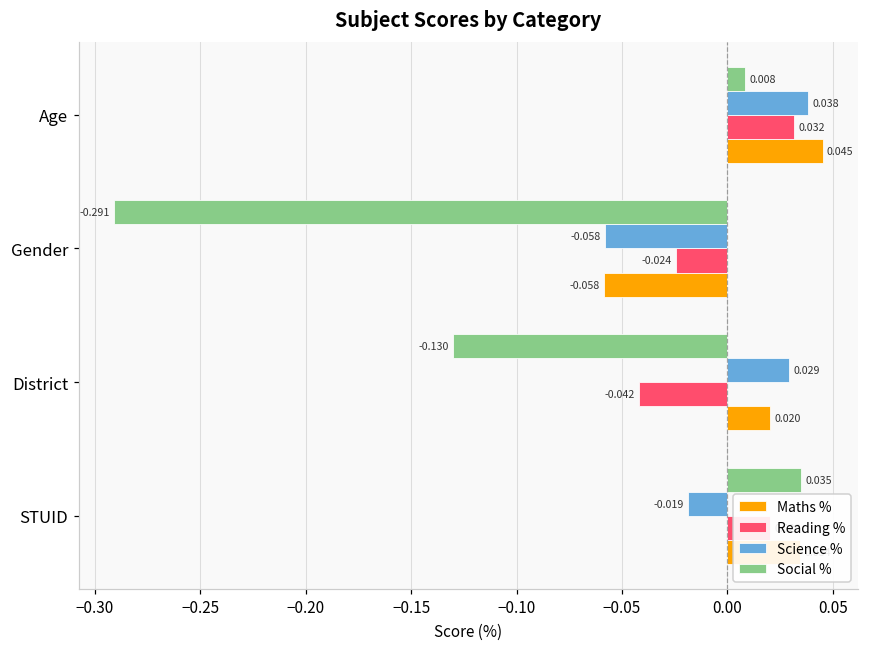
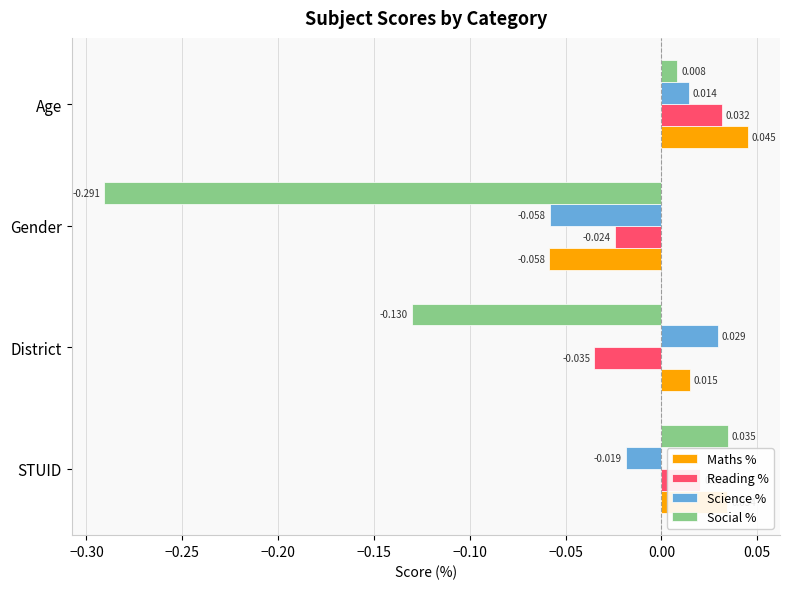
Science %, Age: 0.038 -> 0.014
Reading %, District: -0.042 -> -0.035
Maths %, District: 0.020 -> 0.015
